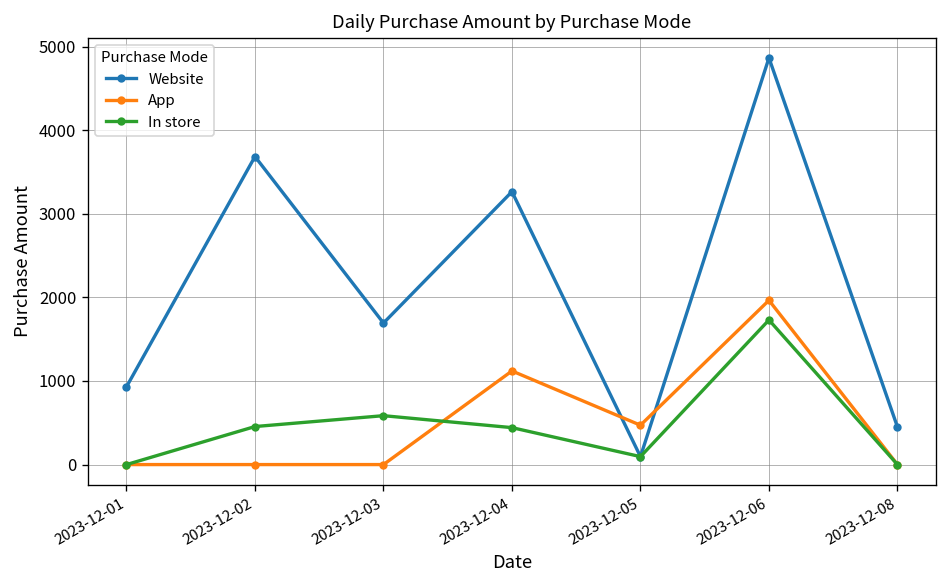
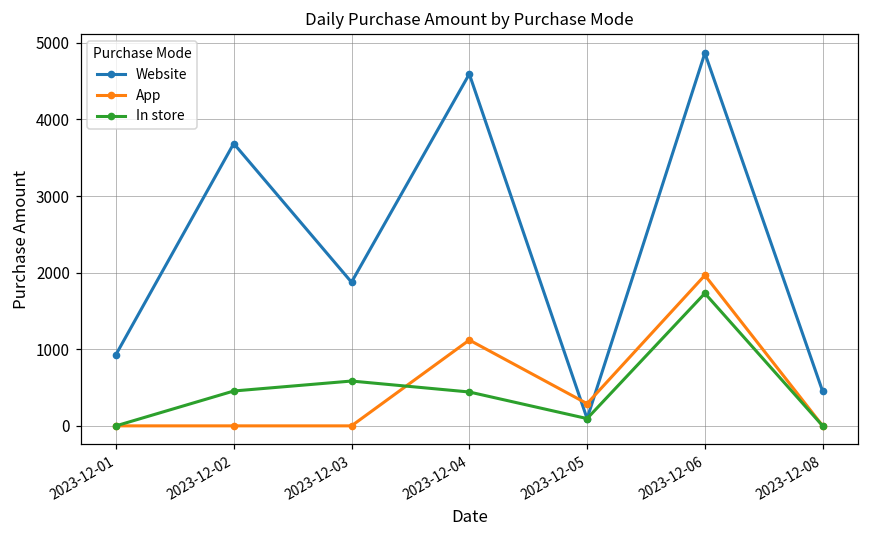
Website, 2023-12-03: 1700 -> 1900
Website, 2023-12-04: 3300 -> 4600
App, 2023-12-05: 500 -> 300
